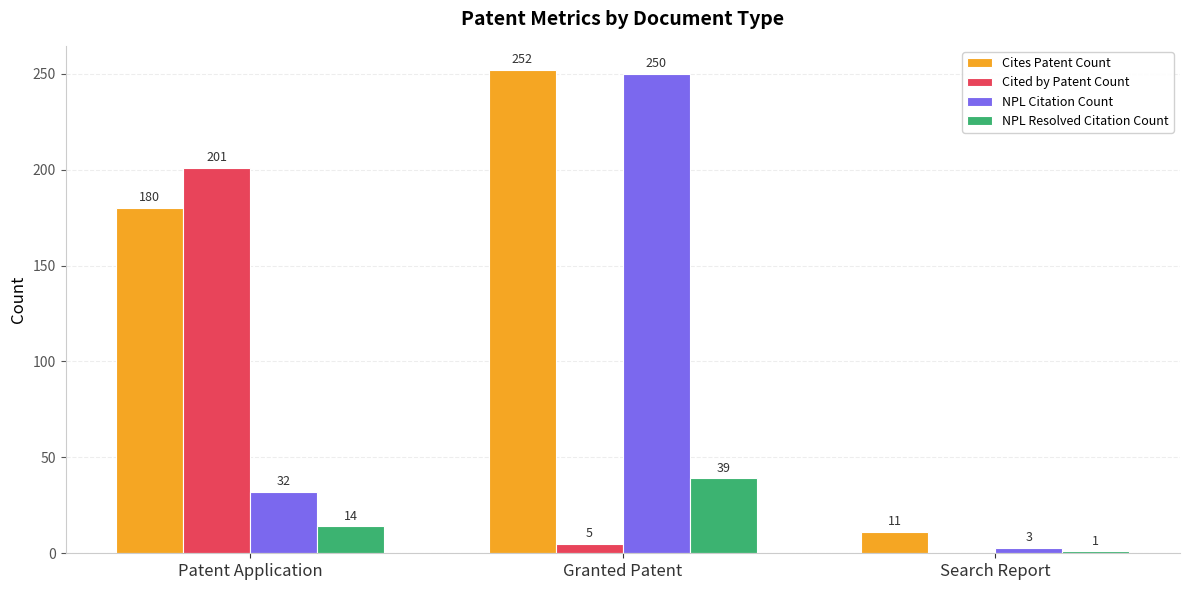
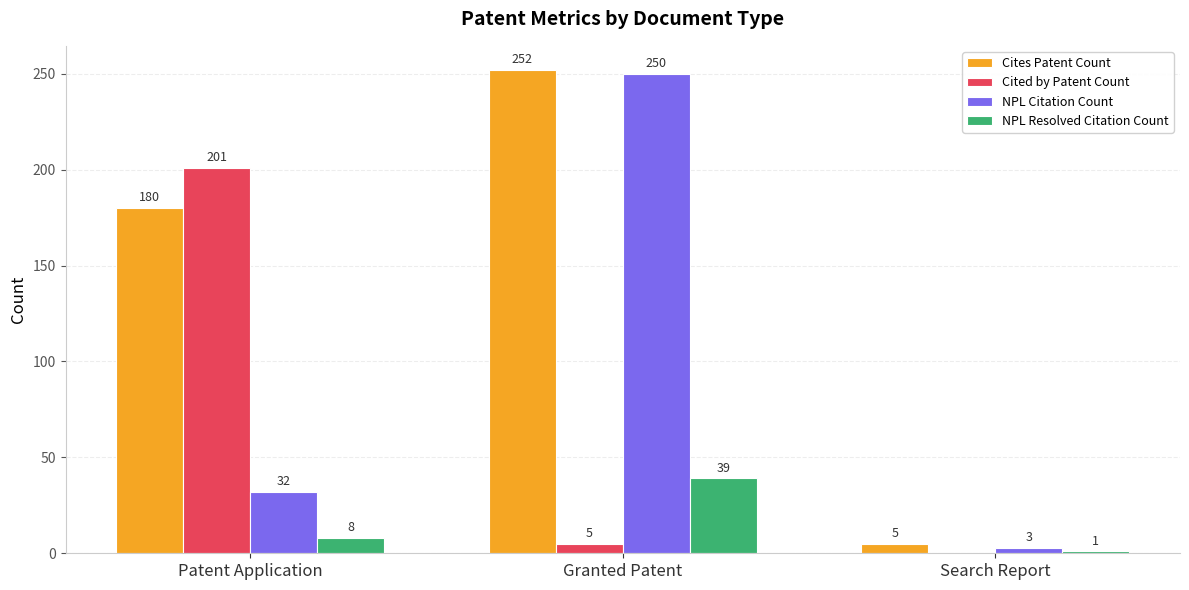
NPL Resolved Citation Count, Patent Application: 14 -> 8
Cites Patent Count, Search Report: 11 -> 5
